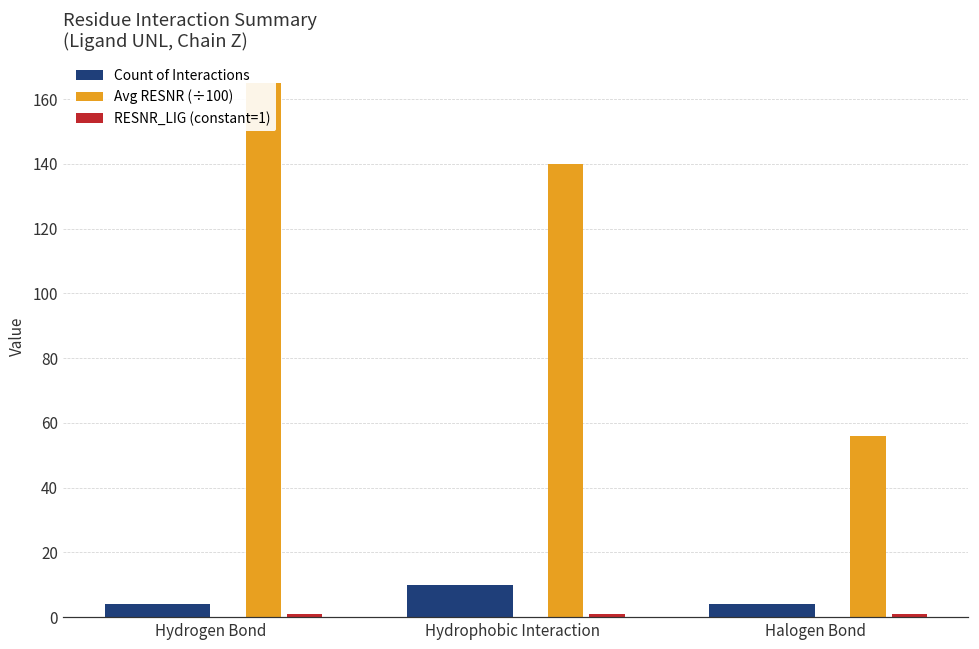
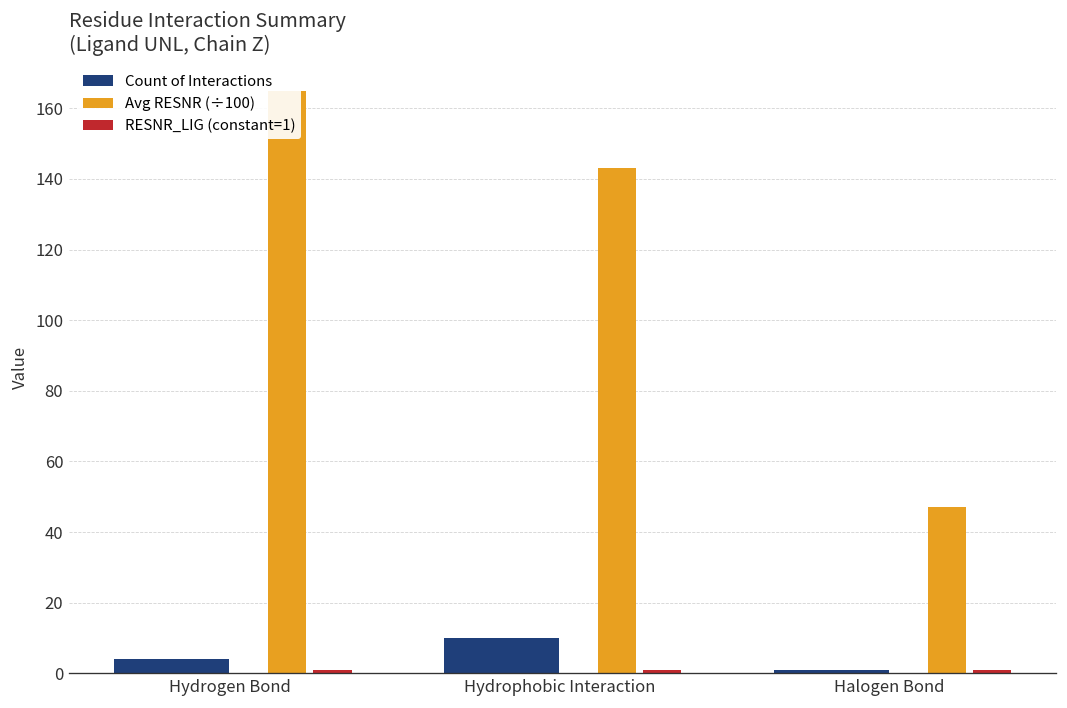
Avg RESNR (÷100), Hydrophobic Interaction: 140 -> 143
Count of Interactions, Halogen Bond: 4 -> 1
Avg RESNR (÷100), Halogen Bond: 56 -> 47
